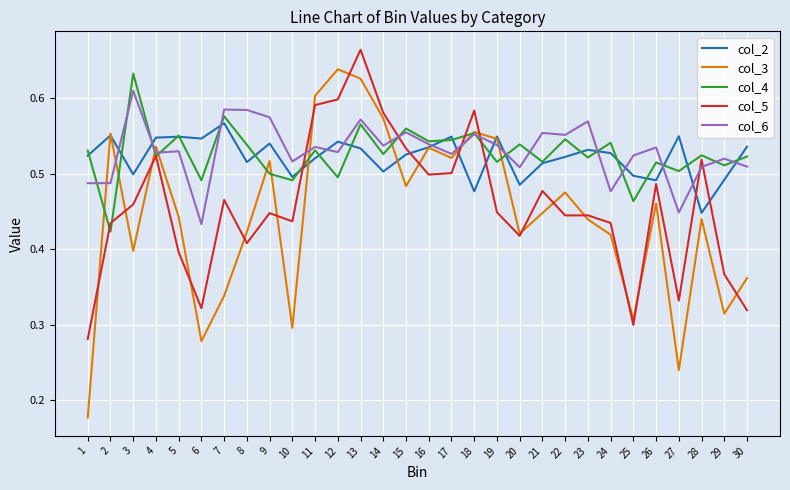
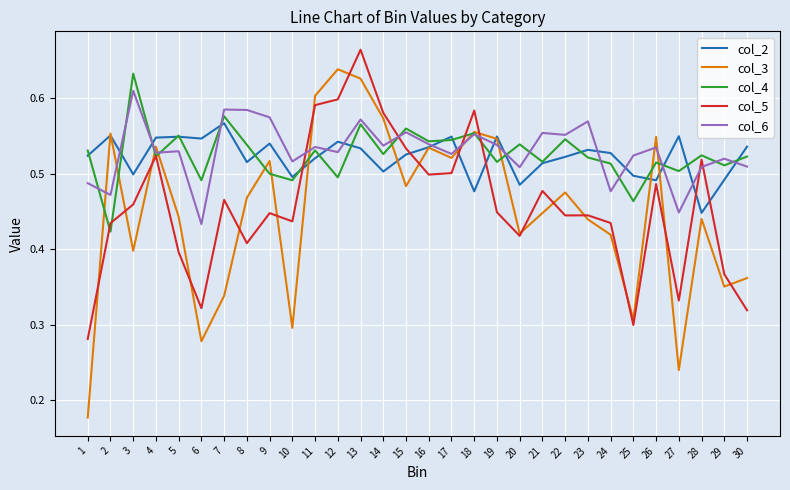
col_6, 2: 0.49 -> 0.47
col_3, 8: 0.42 -> 0.47
col_4, 24: 0.54 -> 0.51
col_3, 26: 0.46 -> 0.55
col_3, 29: 0.31 -> 0.35
